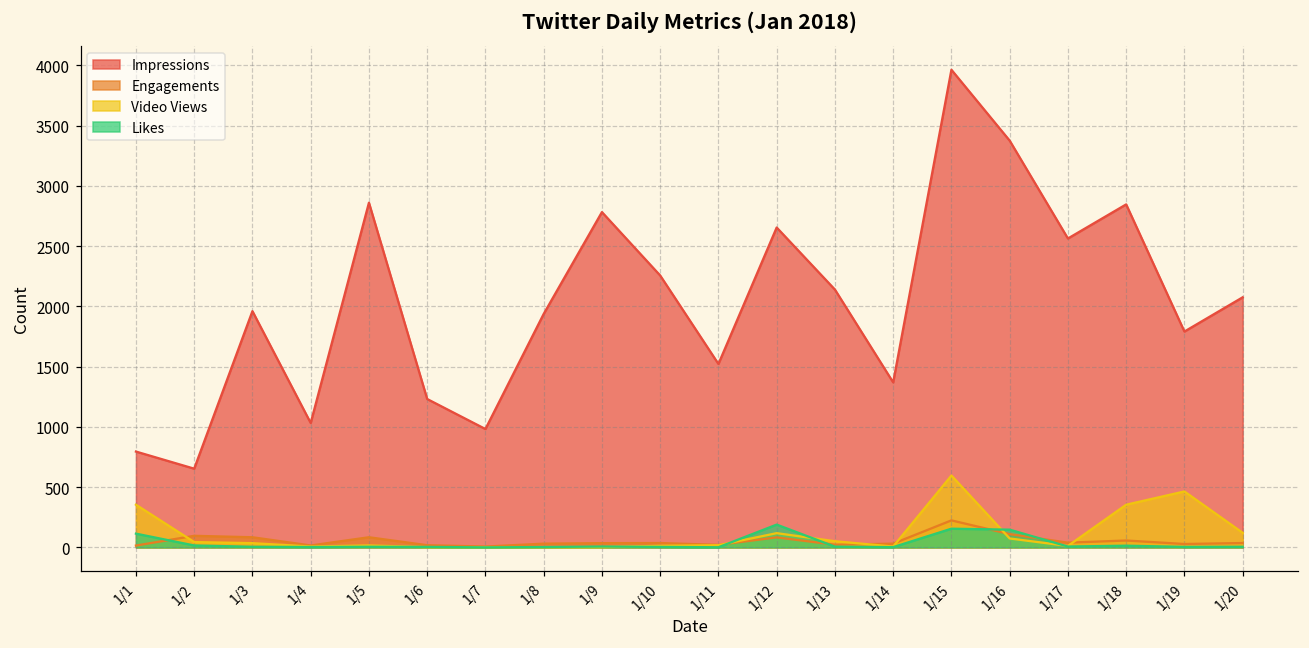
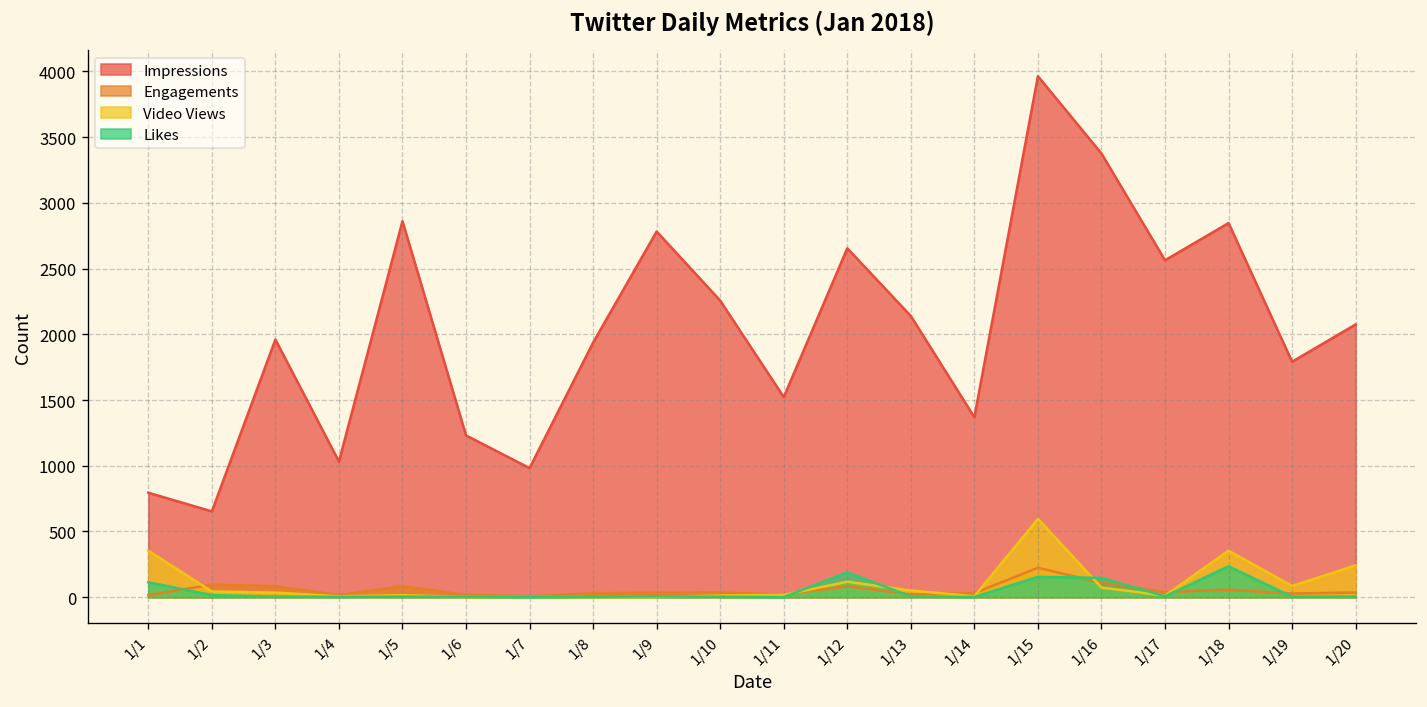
Likes, 1/18: 10 -> 240
Video Views, 1/19: 460 -> 90
Video Views, 1/20: 120 -> 240
